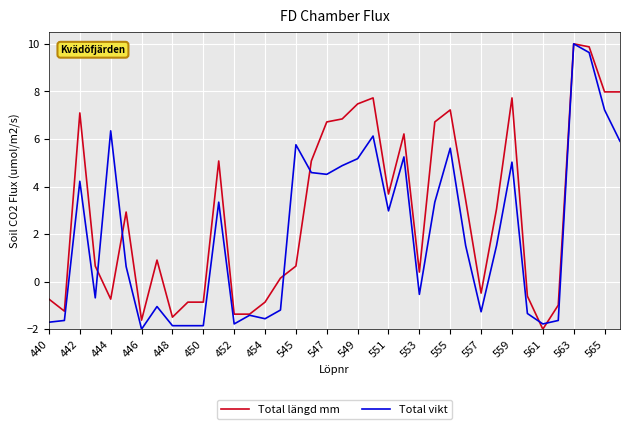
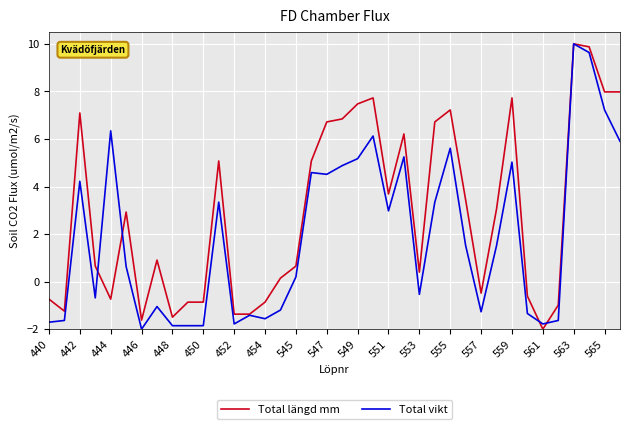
Total vikt, 545: 5.8 -> 0.2
